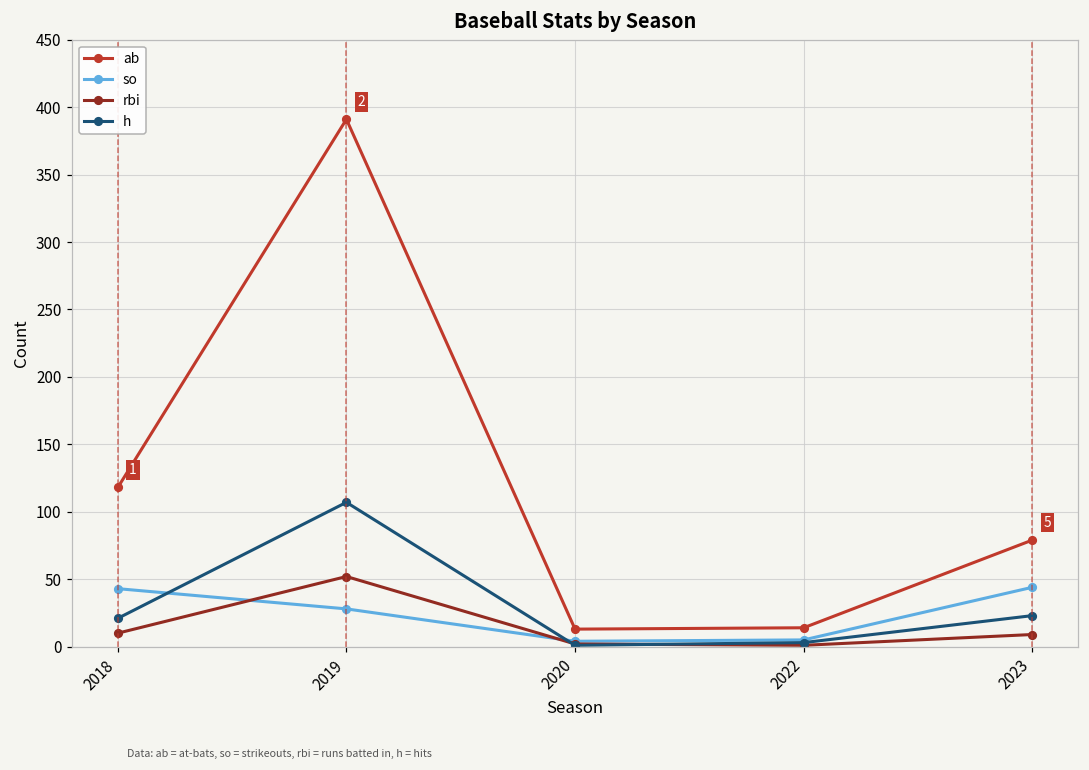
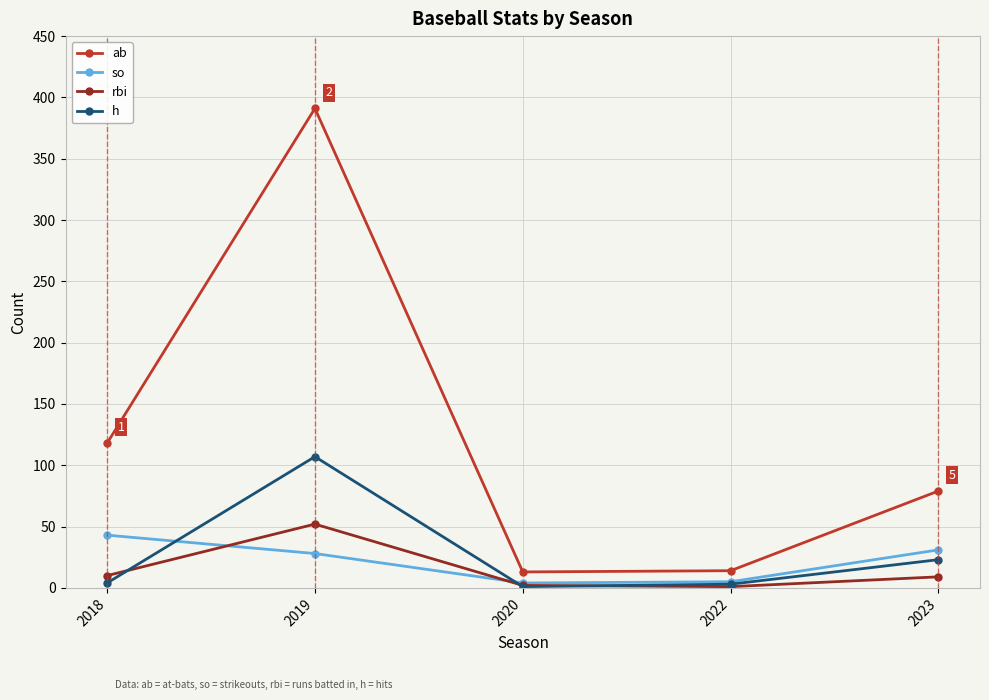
h, 2018: 21 -> 4
so, 2023: 44 -> 31
